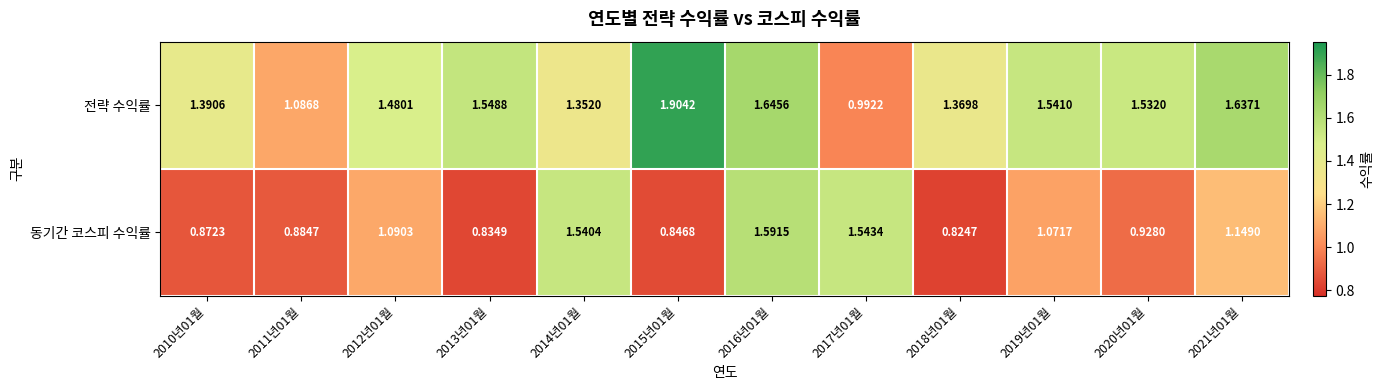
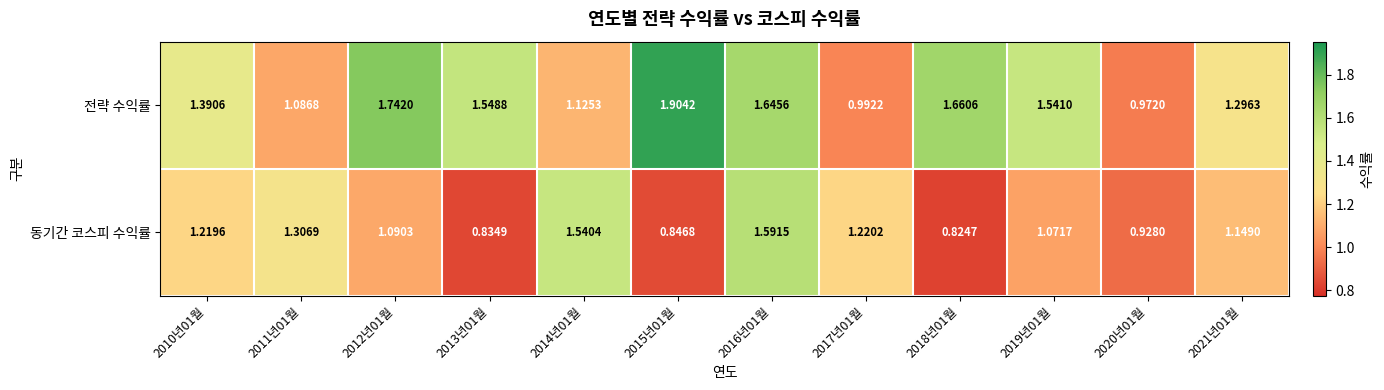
전략 수익률, 2012년01월: 1.4801 -> 1.7420
전략 수익률, 2014년01월: 1.3520 -> 1.1253
전략 수익률, 2018년01월: 1.3698 -> 1.6606
전략 수익률, 2020년01월: 1.5320 -> 0.9720
전략 수익률, 2021년01월: 1.6371 -> 1.2963
동기간 코스피 수익률, 2010년01월: 0.8723 -> 1.2196
동기간 코스피 수익률, 2011년01월: 0.8847 -> 1.3069
동기간 코스피 수익률, 2017년01월: 1.5434 -> 1.2202
